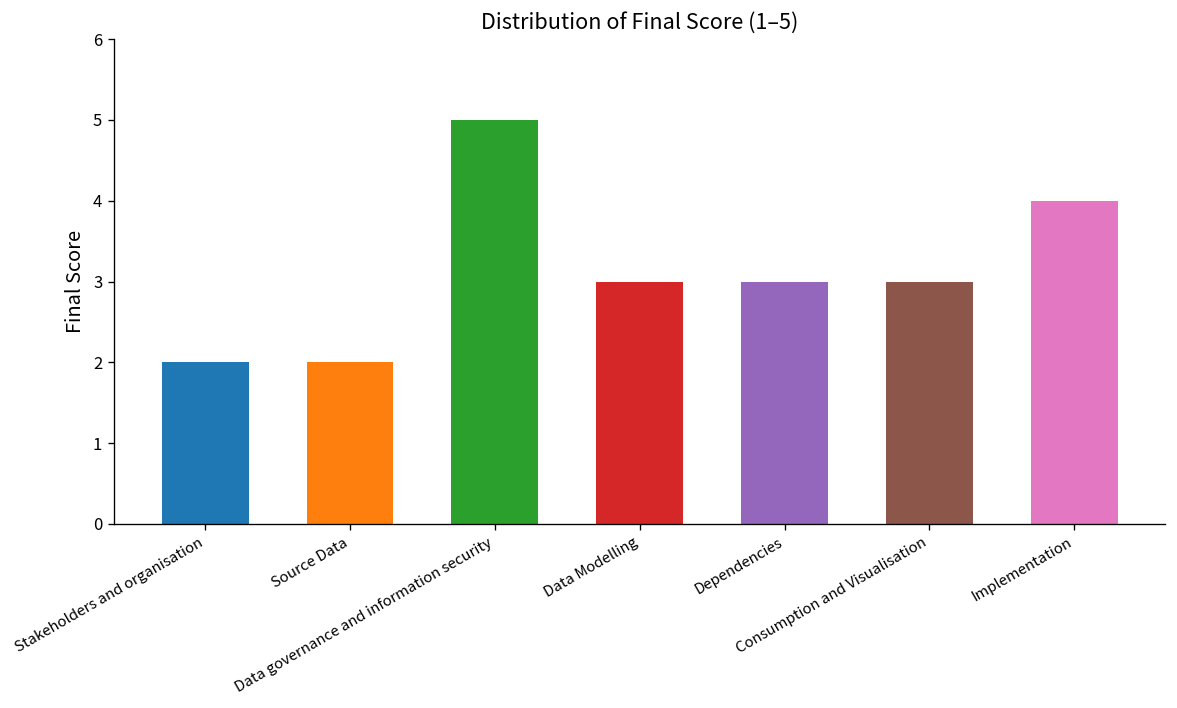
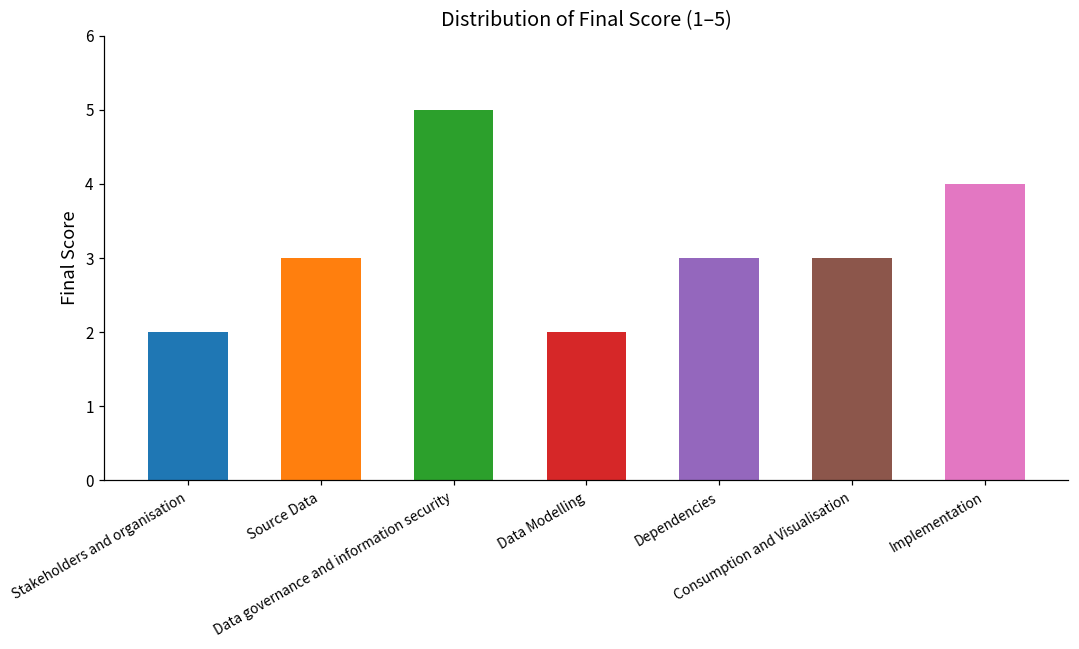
Source Data: 2 -> 3
Data Modelling: 3 -> 2
